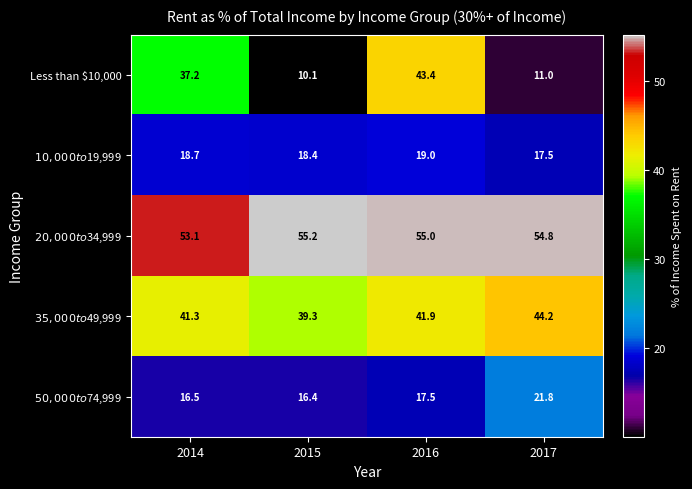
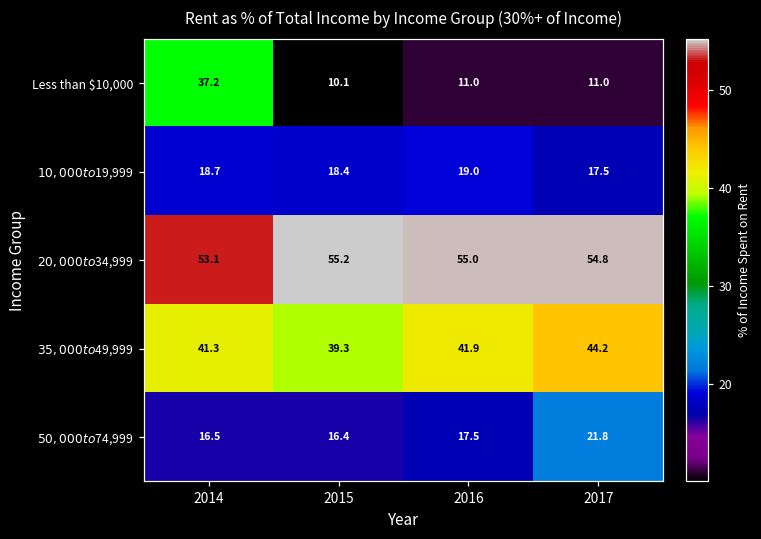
Less than $10,000, 2016: 43.4 -> 11.0
